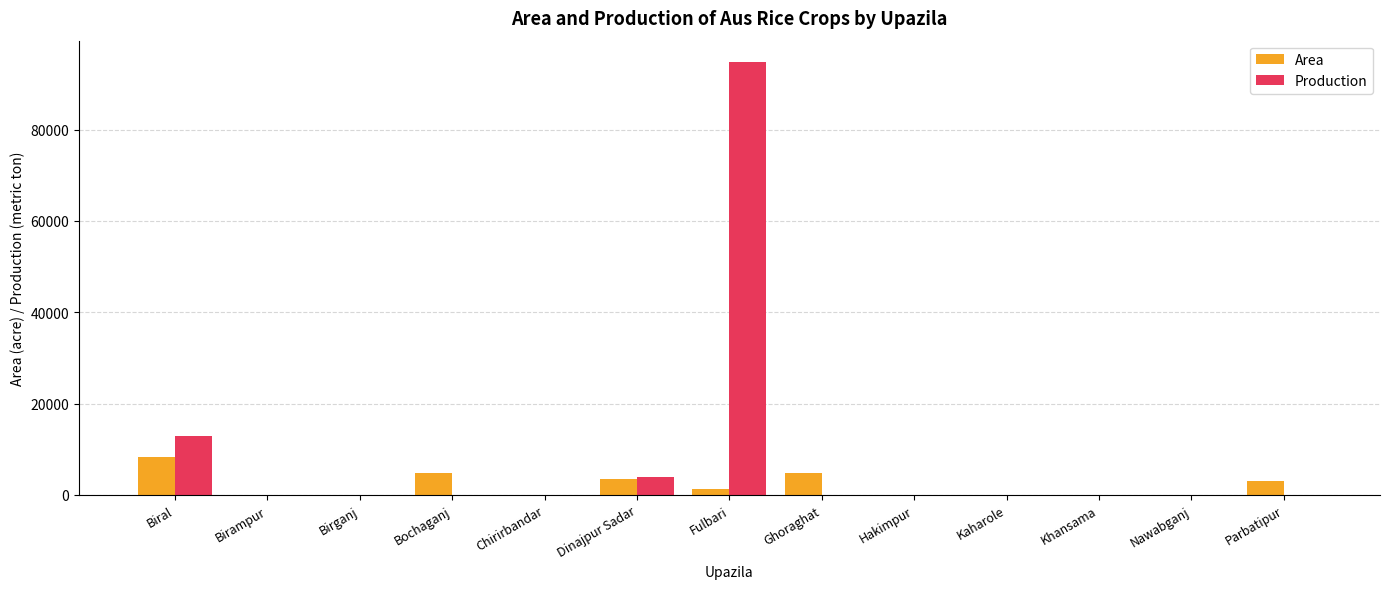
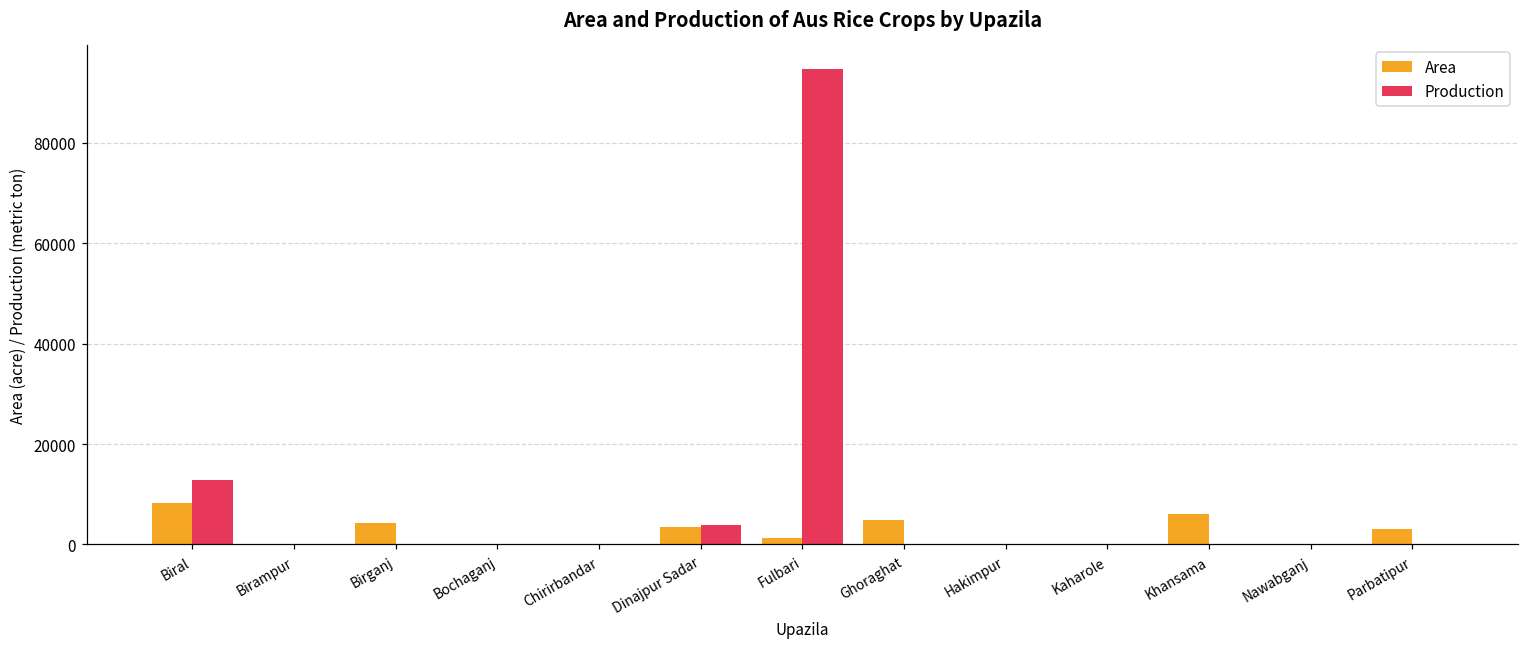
Area, Birganj: 0 -> 4000
Area, Bochaganj: 5000 -> 0
Area, Khansama: 0 -> 6000
